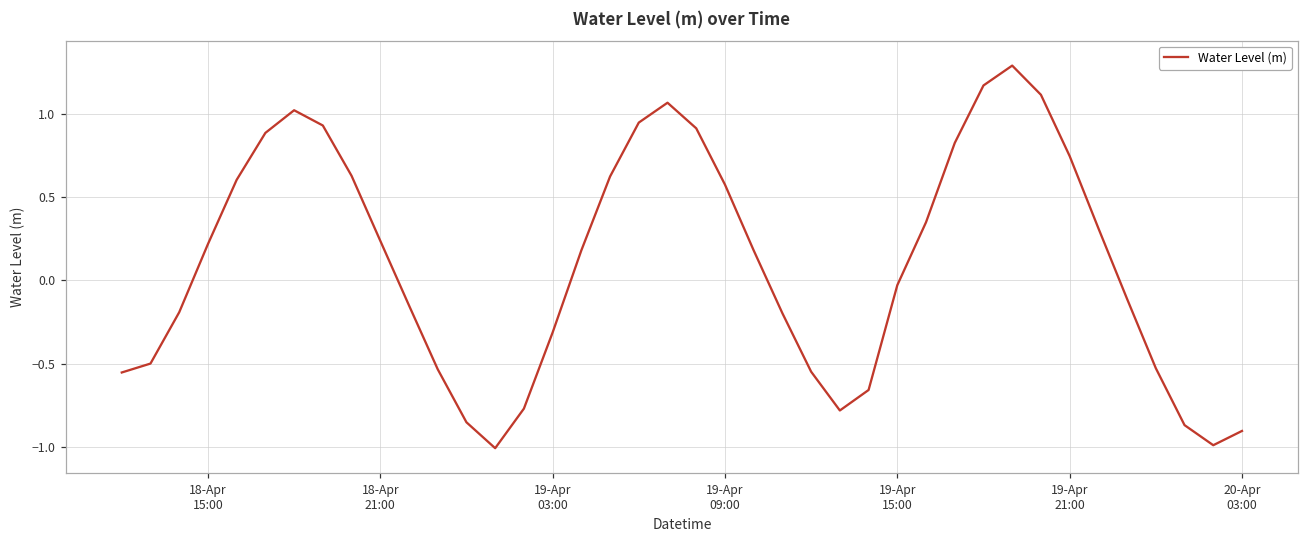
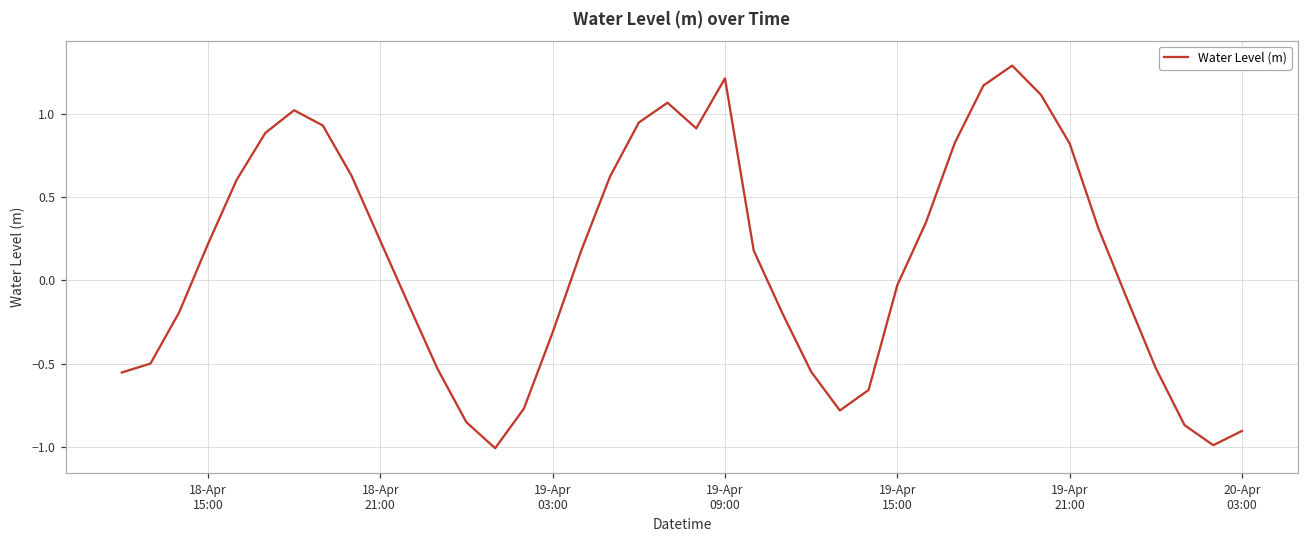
19-Apr 09:00: 0.58 -> 1.21
19-Apr 21:00: 0.75 -> 0.82
